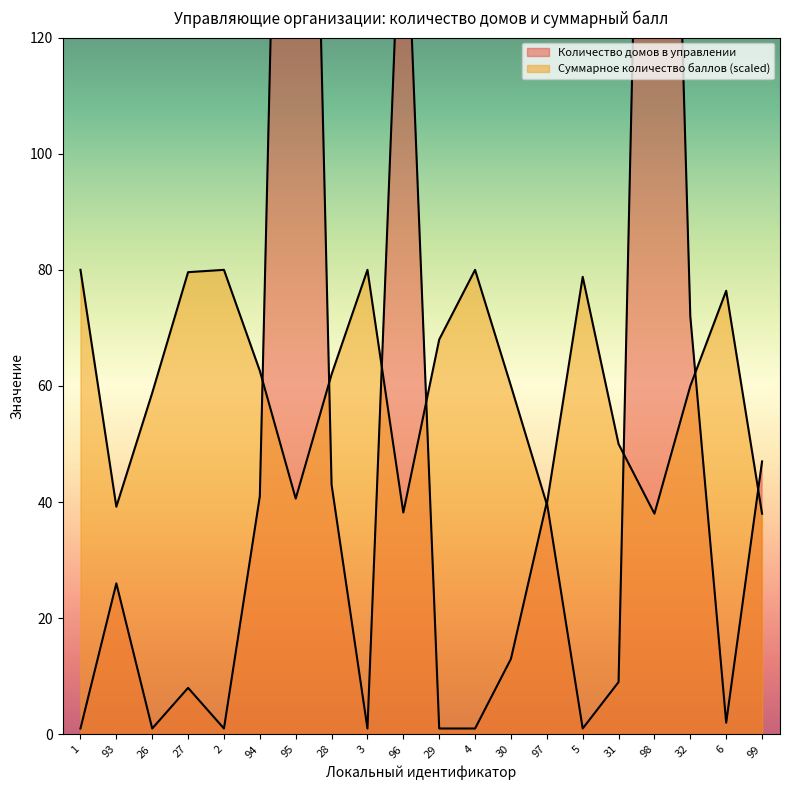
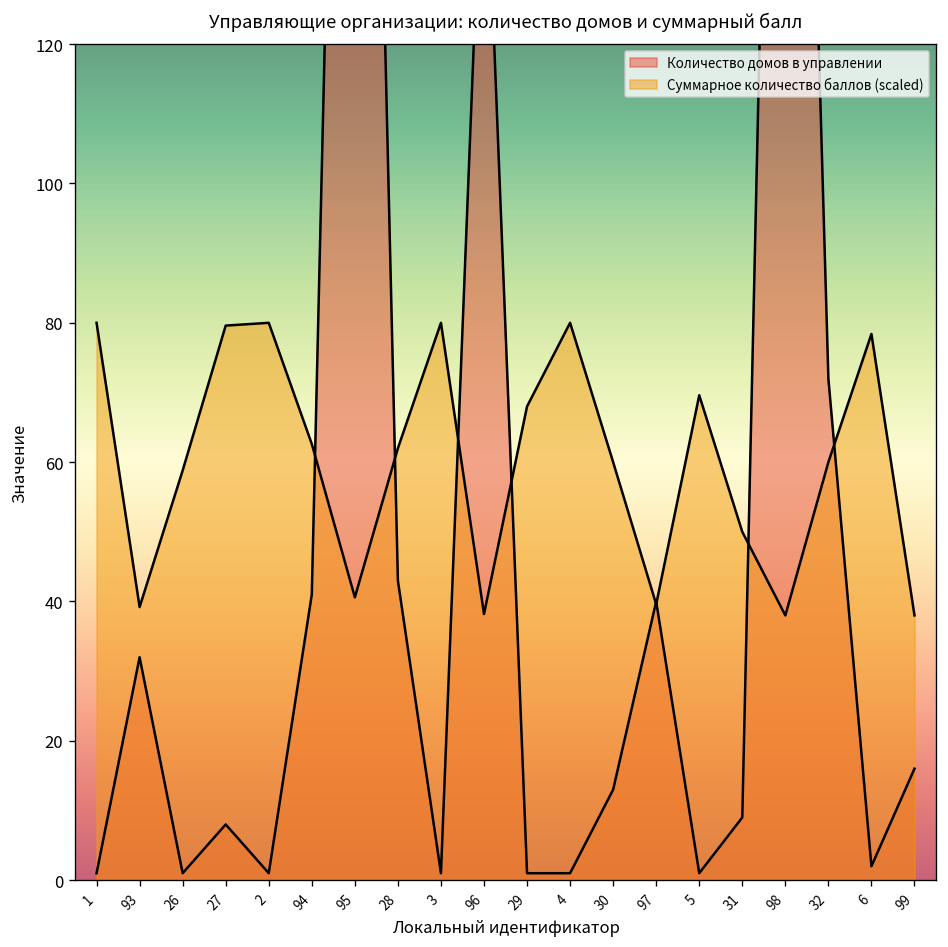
Количество домов в управлении, 93: 26 -> 32
Суммарное количество баллов (scaled), 5: 79 -> 70
Суммарное количество баллов (scaled), 6: 76 -> 78
Количество домов в управлении, 99: 47 -> 16
